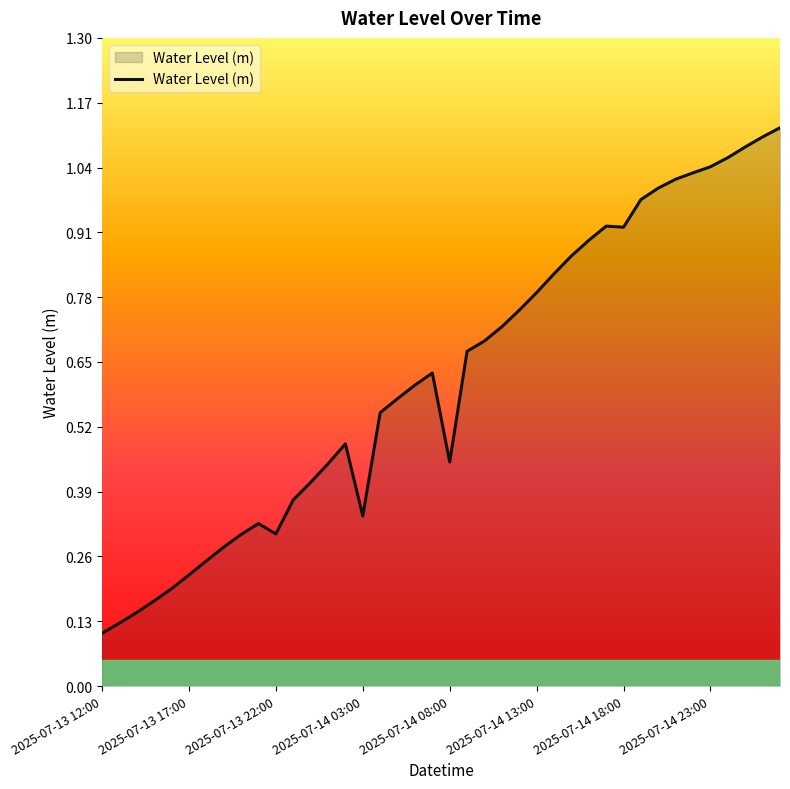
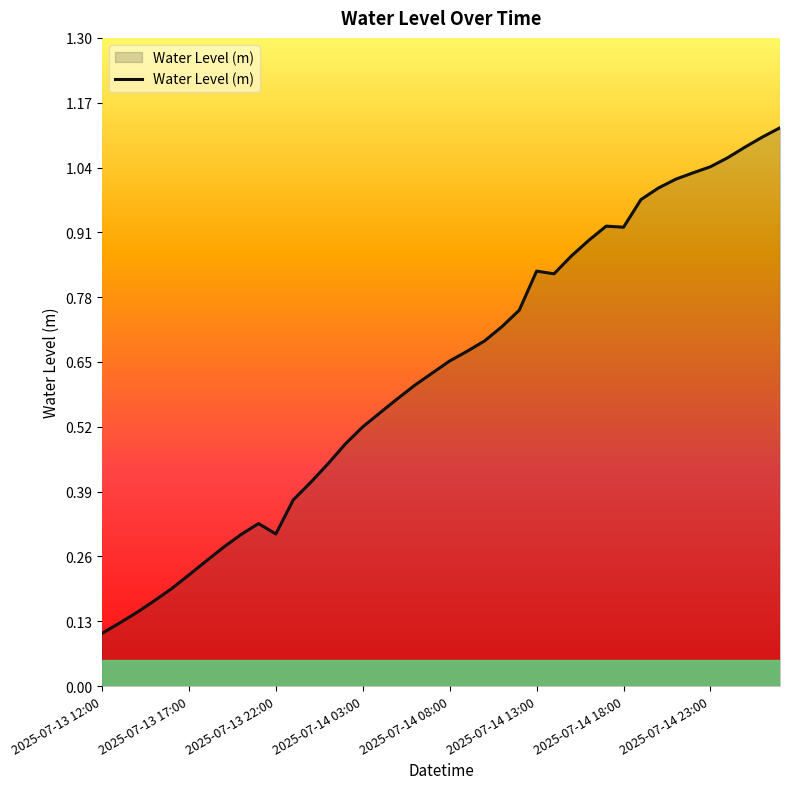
2025-07-14 03:00: 0.34 -> 0.52
2025-07-14 08:00: 0.45 -> 0.65
2025-07-14 13:00: 0.79 -> 0.83
